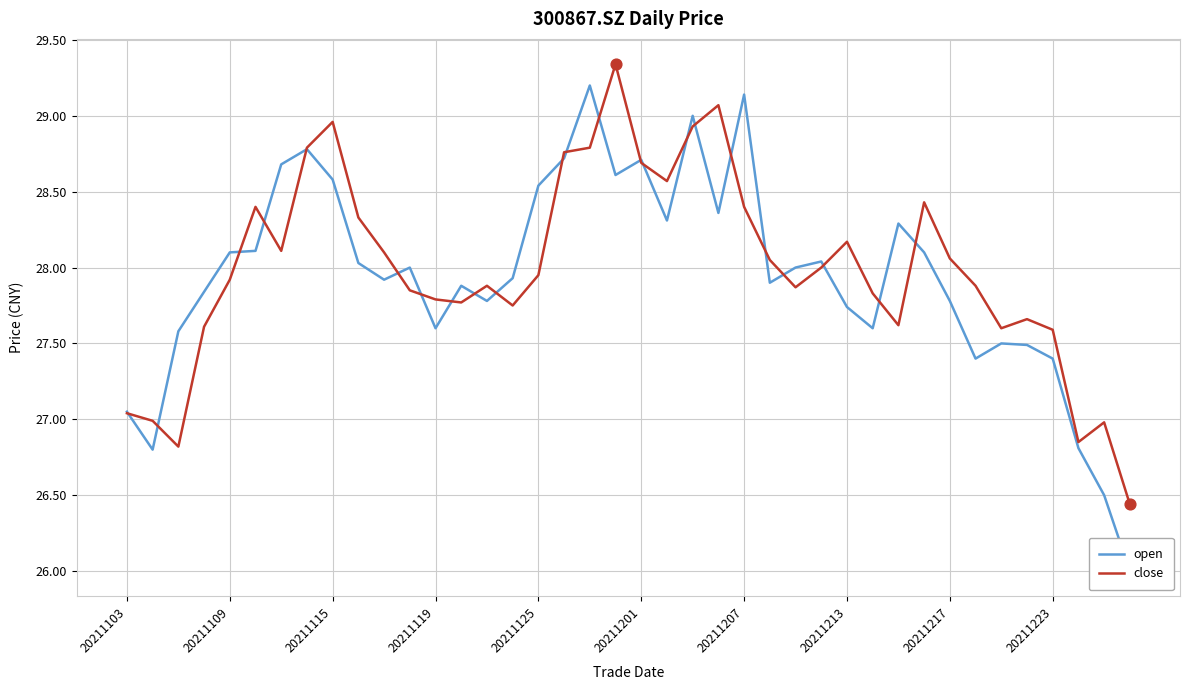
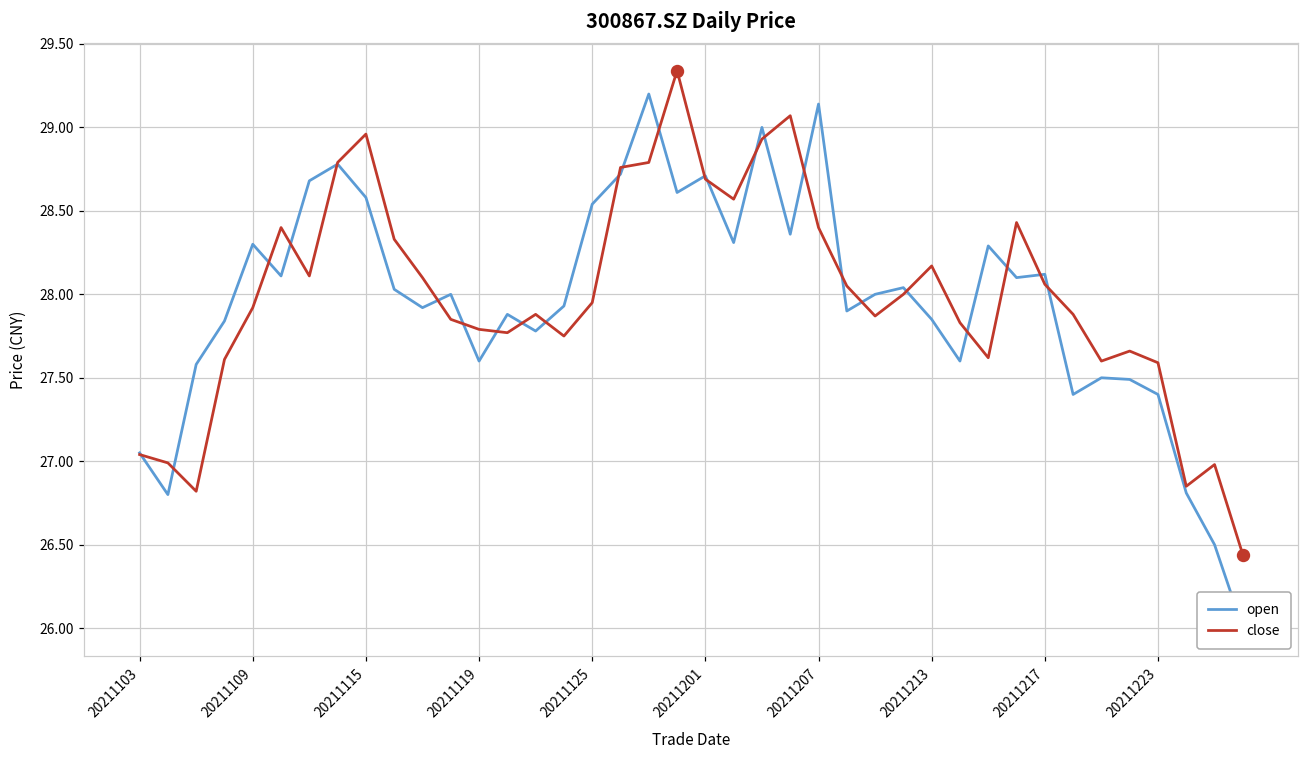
open, 20211109: 28.1 -> 28.3
open, 20211213: 27.74 -> 27.85
open, 20211217: 27.78 -> 28.12
